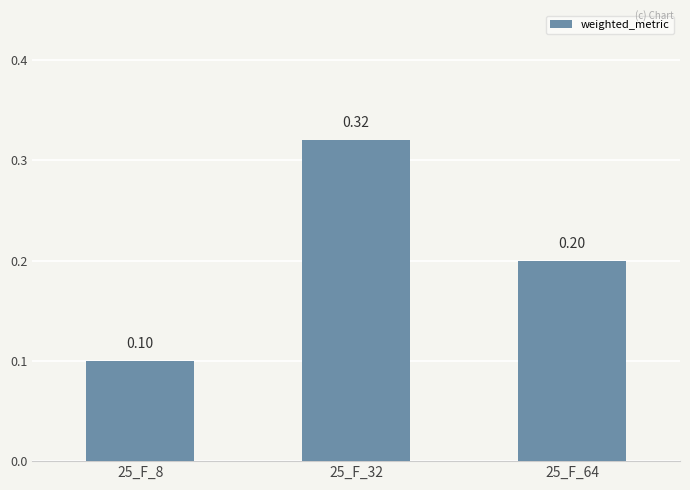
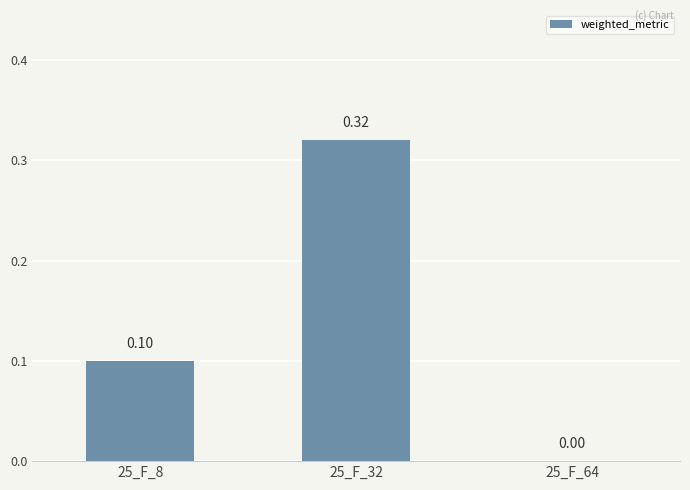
25_F_64: 0.20 -> 0.00
